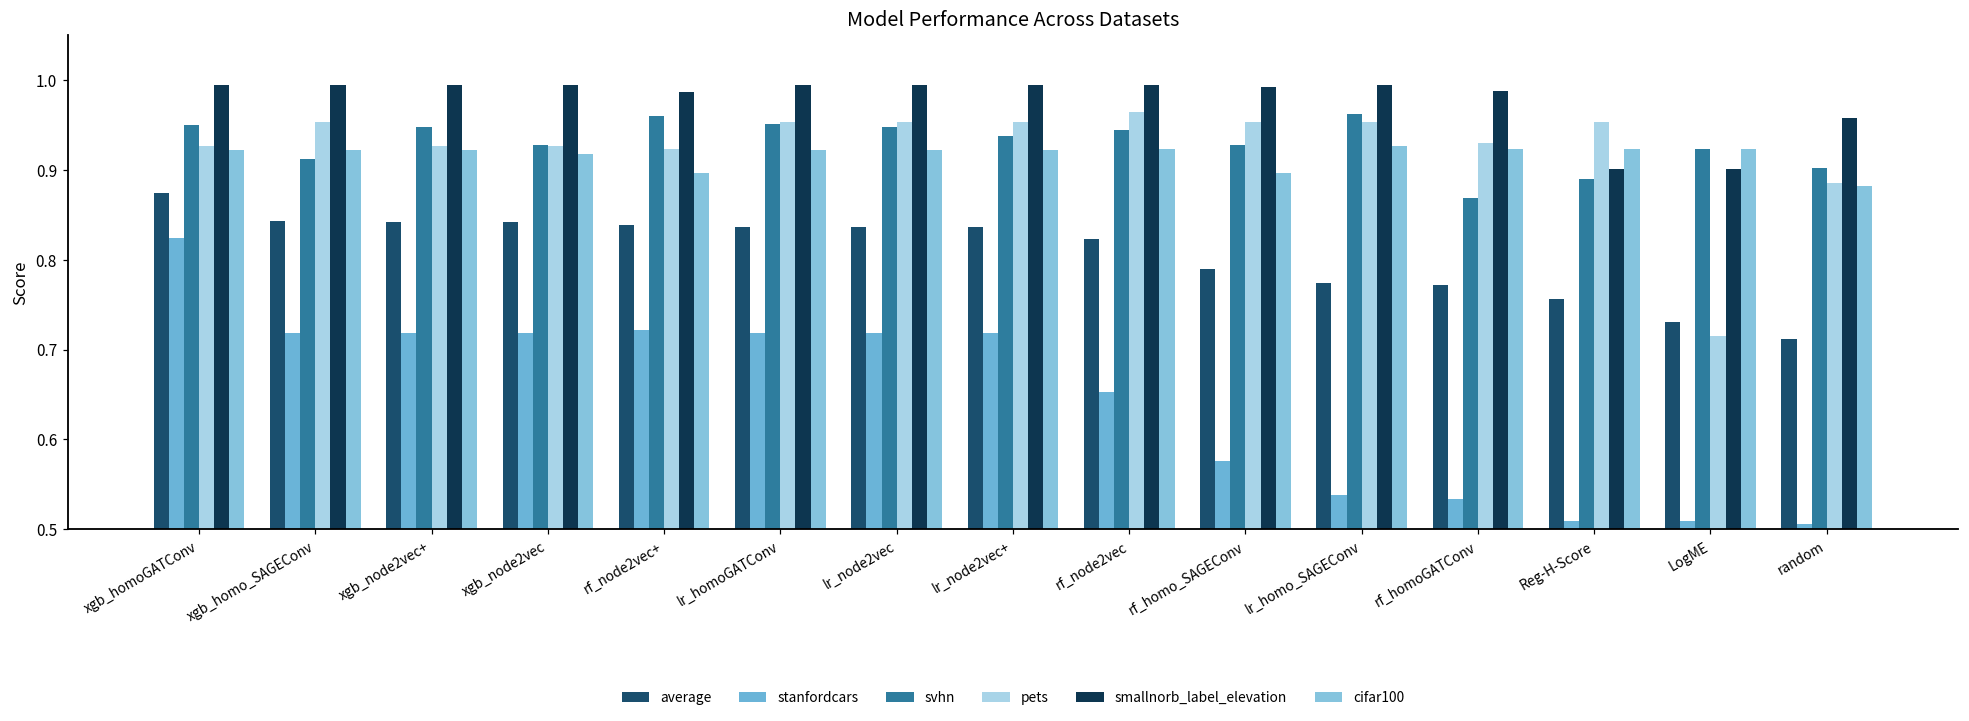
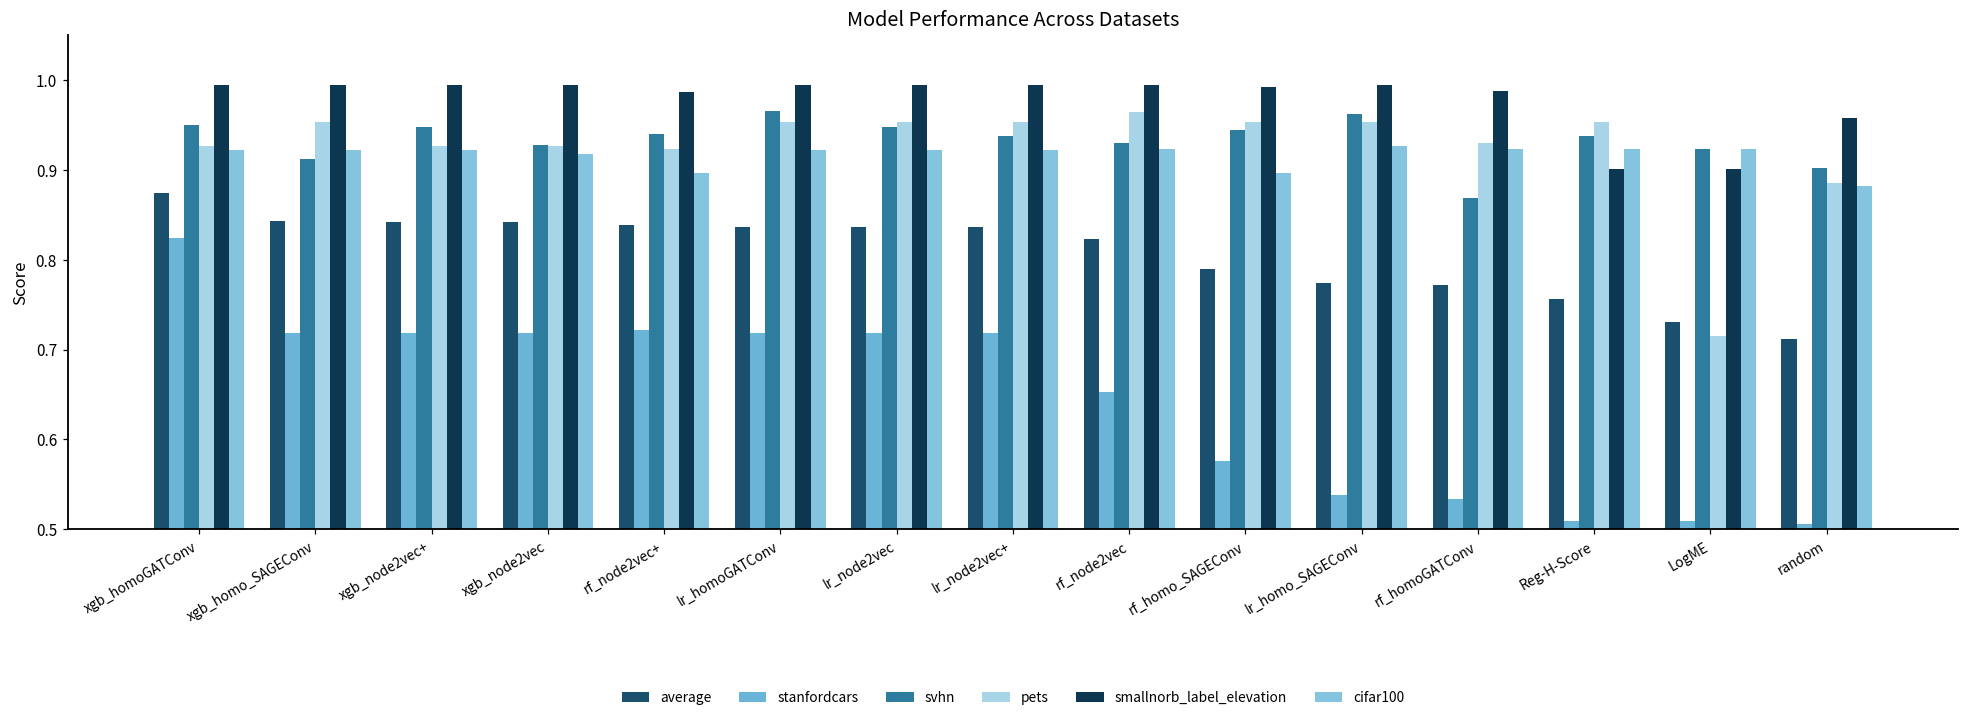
svhn, rf_node2vec+: 0.96 -> 0.94
svhn, lr_homoGATConv: 0.95 -> 0.97
svhn, rf_node2vec: 0.94 -> 0.93
svhn, rf_homo_SAGEConv: 0.93 -> 0.94
svhn, Reg-H-Score: 0.89 -> 0.94
